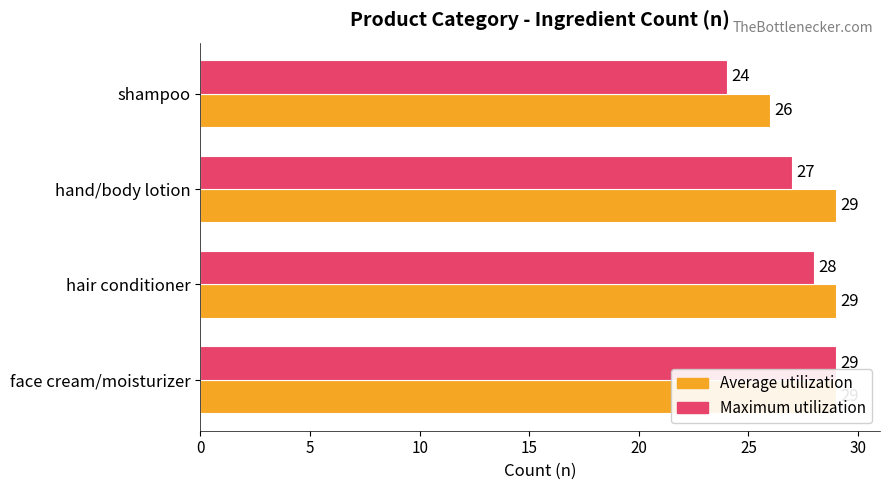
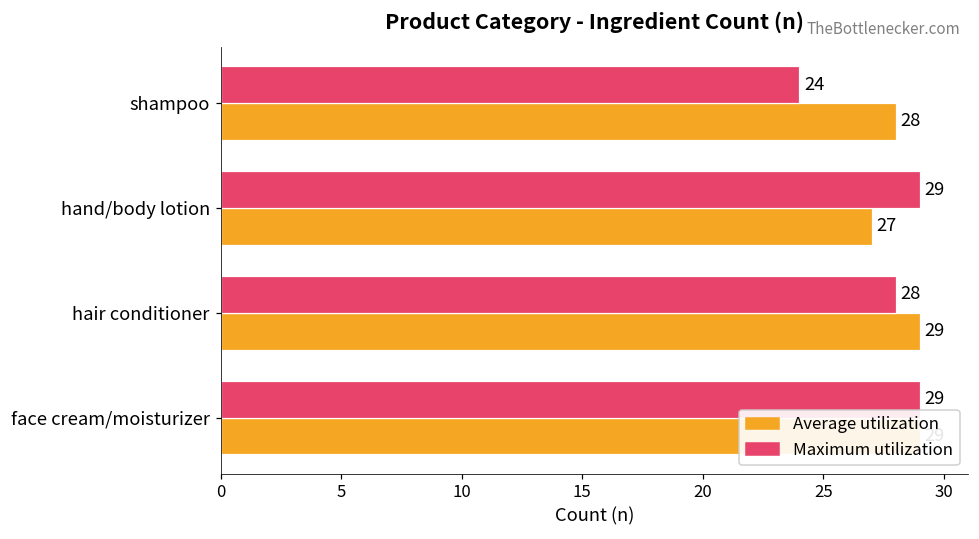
Average utilization, shampoo: 26 -> 28
Maximum utilization, hand/body lotion: 27 -> 29
Average utilization, hand/body lotion: 29 -> 27
